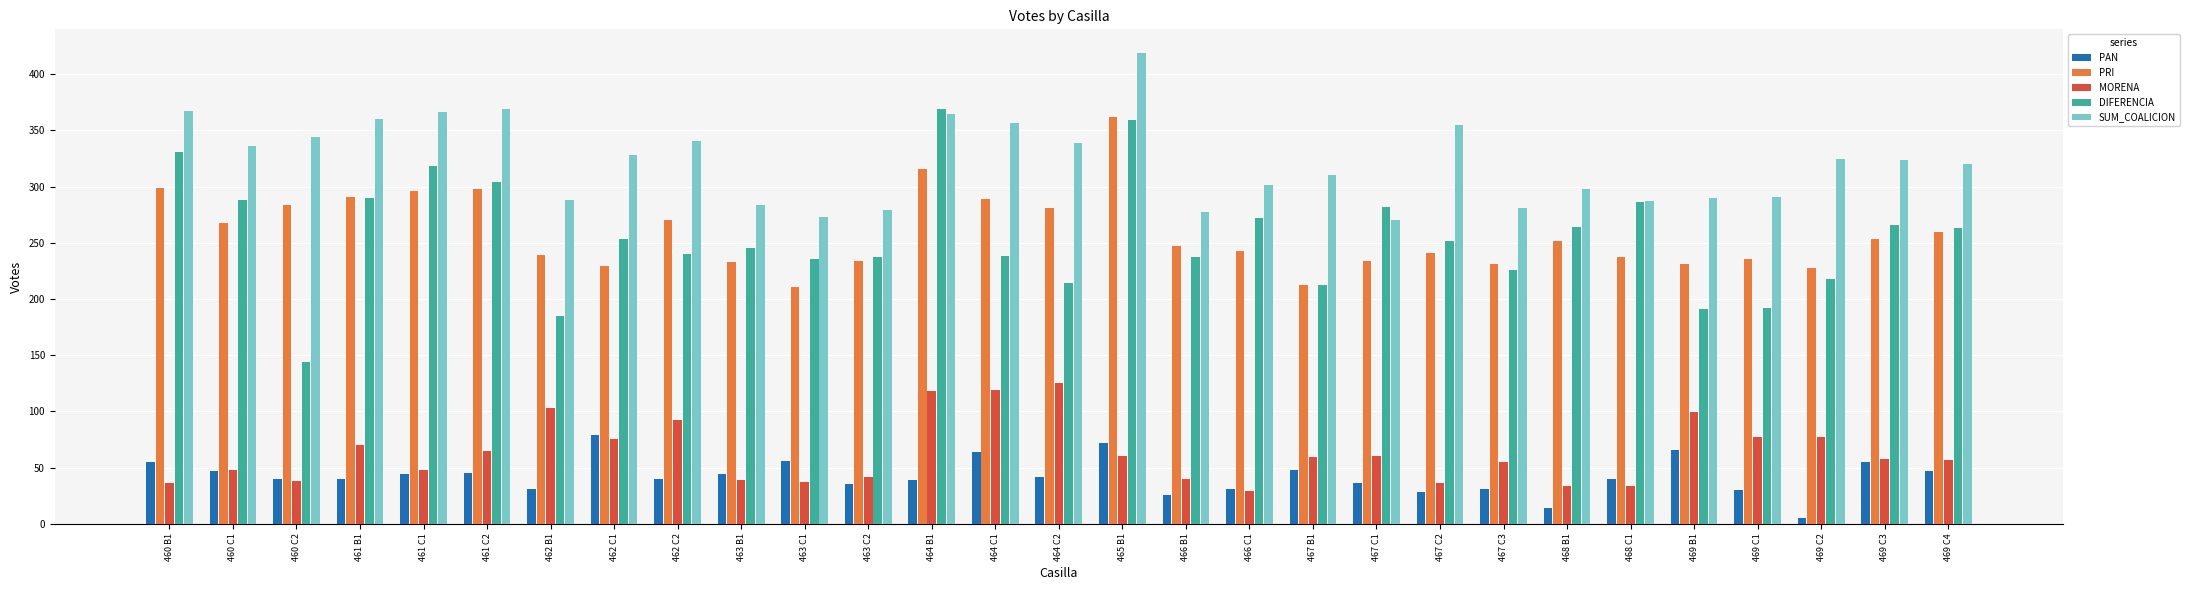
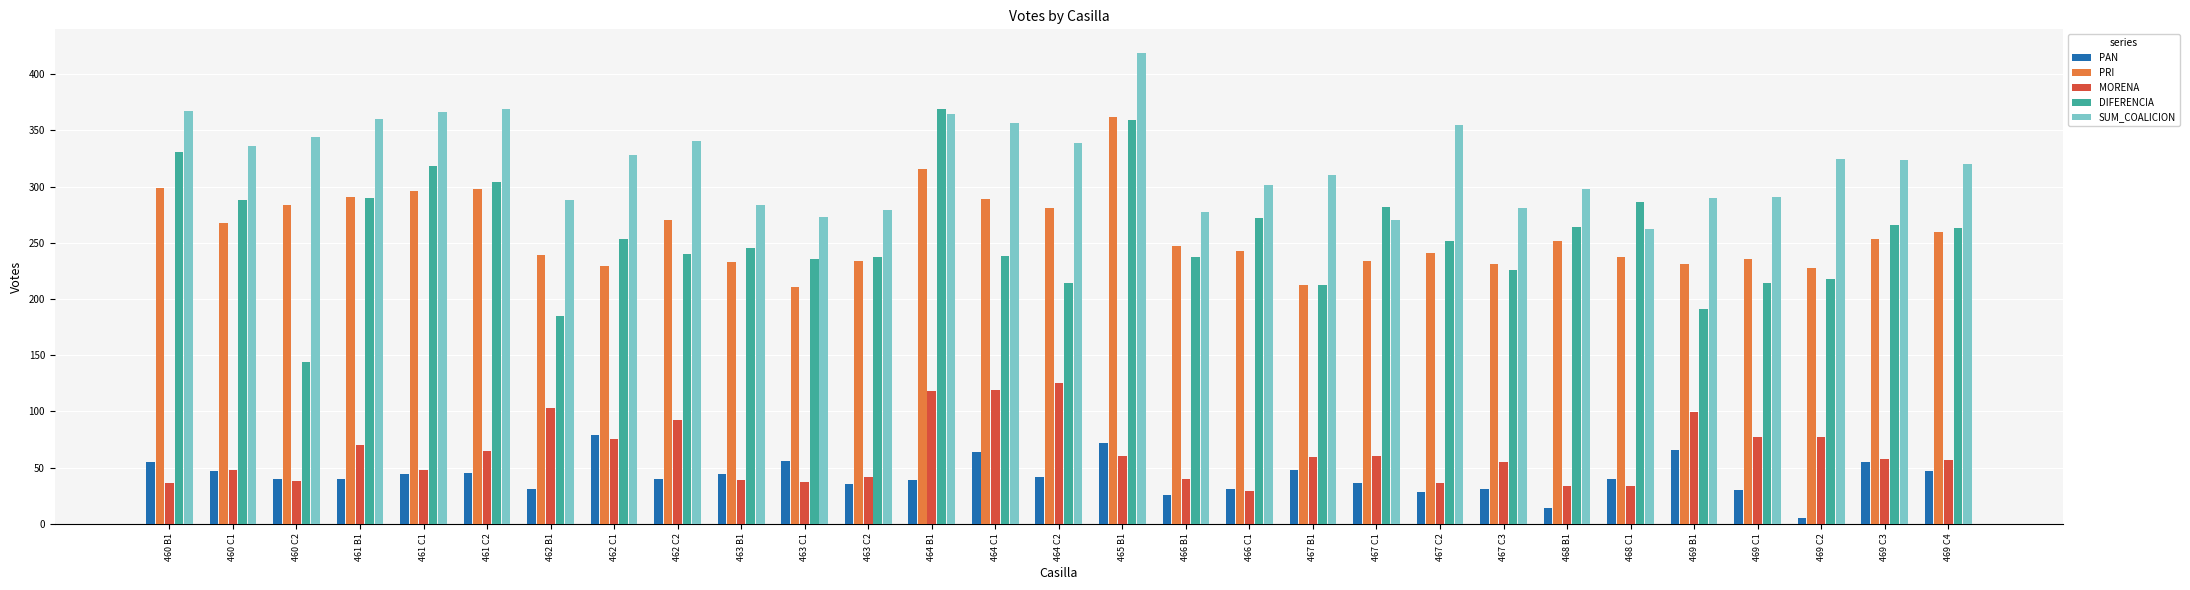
SUM_COALICION, 468 C1: 287 -> 262
DIFERENCIA, 469 C1: 192 -> 214
